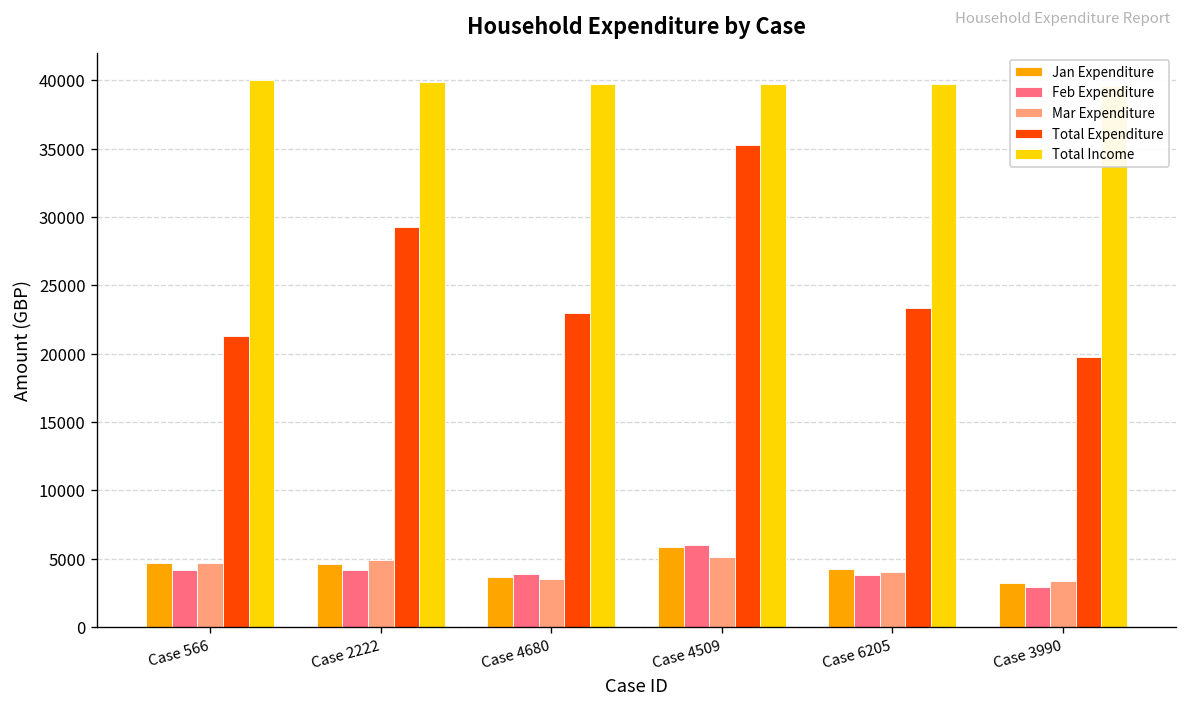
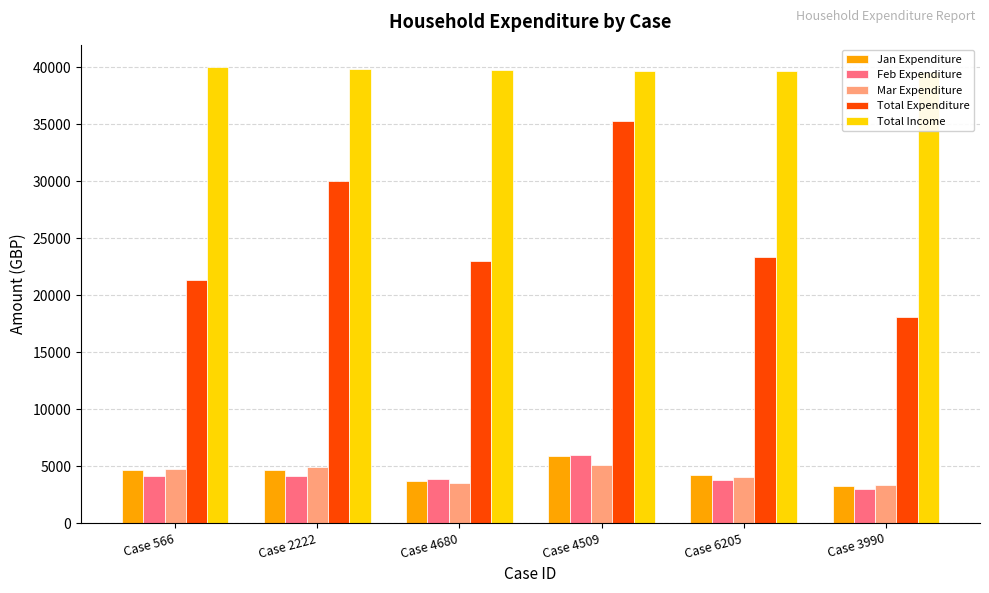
Total Expenditure, Case 2222: 29300 -> 30000
Total Expenditure, Case 3990: 19700 -> 18100
